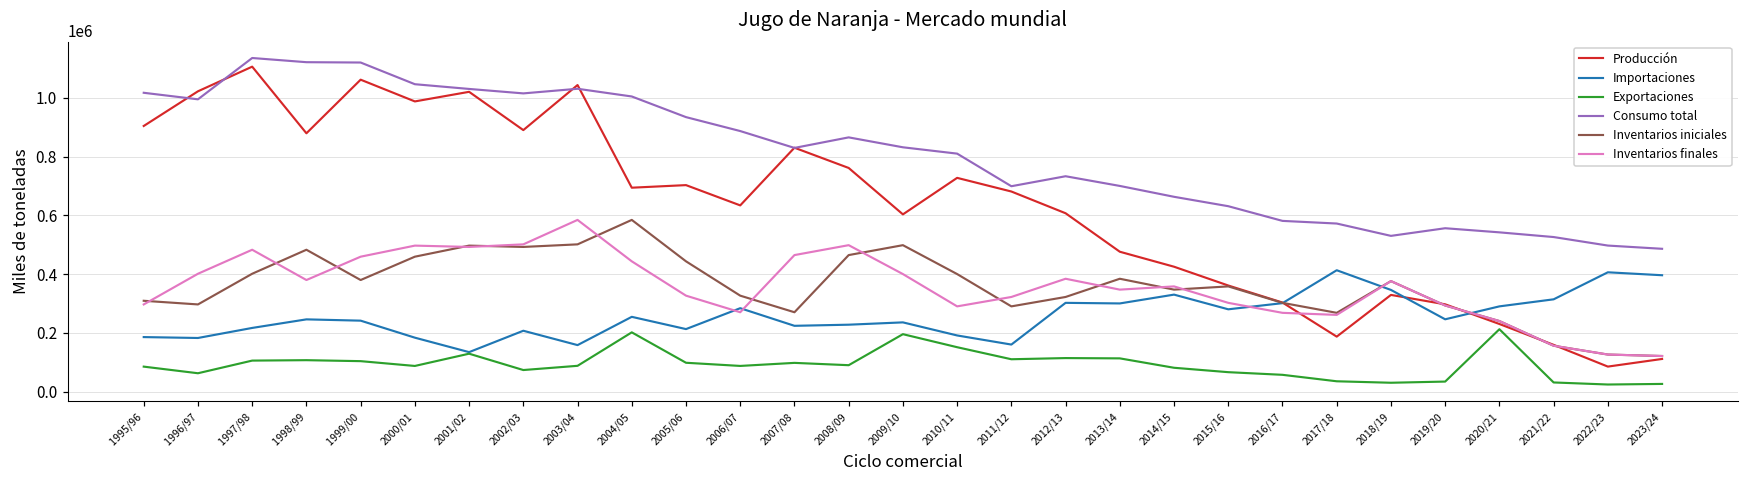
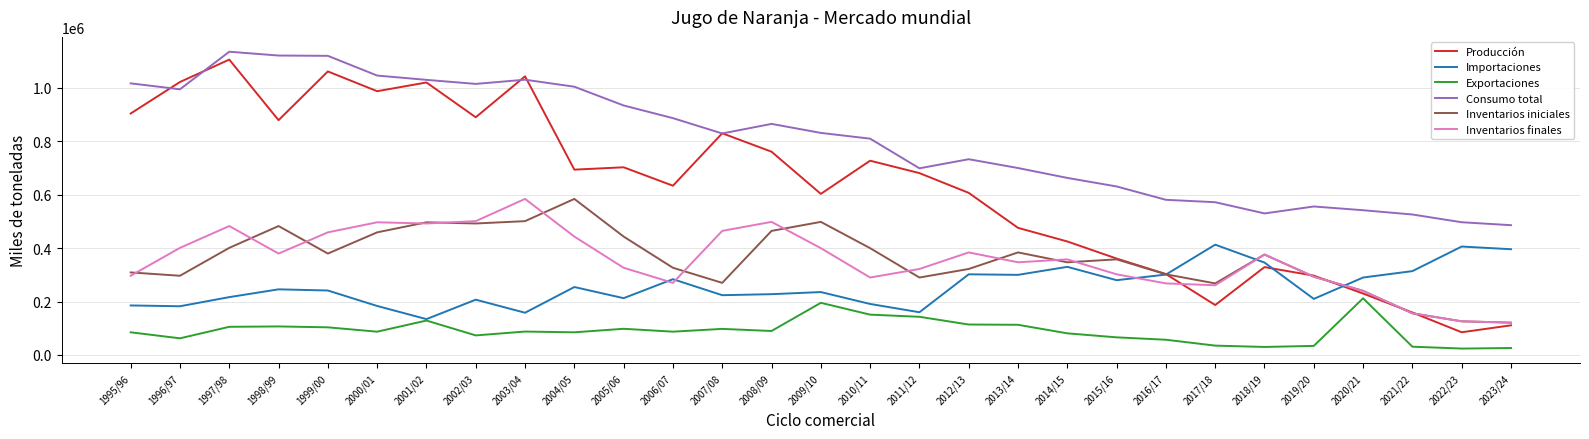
Exportaciones, 2004/05: 200000 -> 80000
Exportaciones, 2011/12: 110000 -> 140000
Importaciones, 2019/20: 250000 -> 210000
